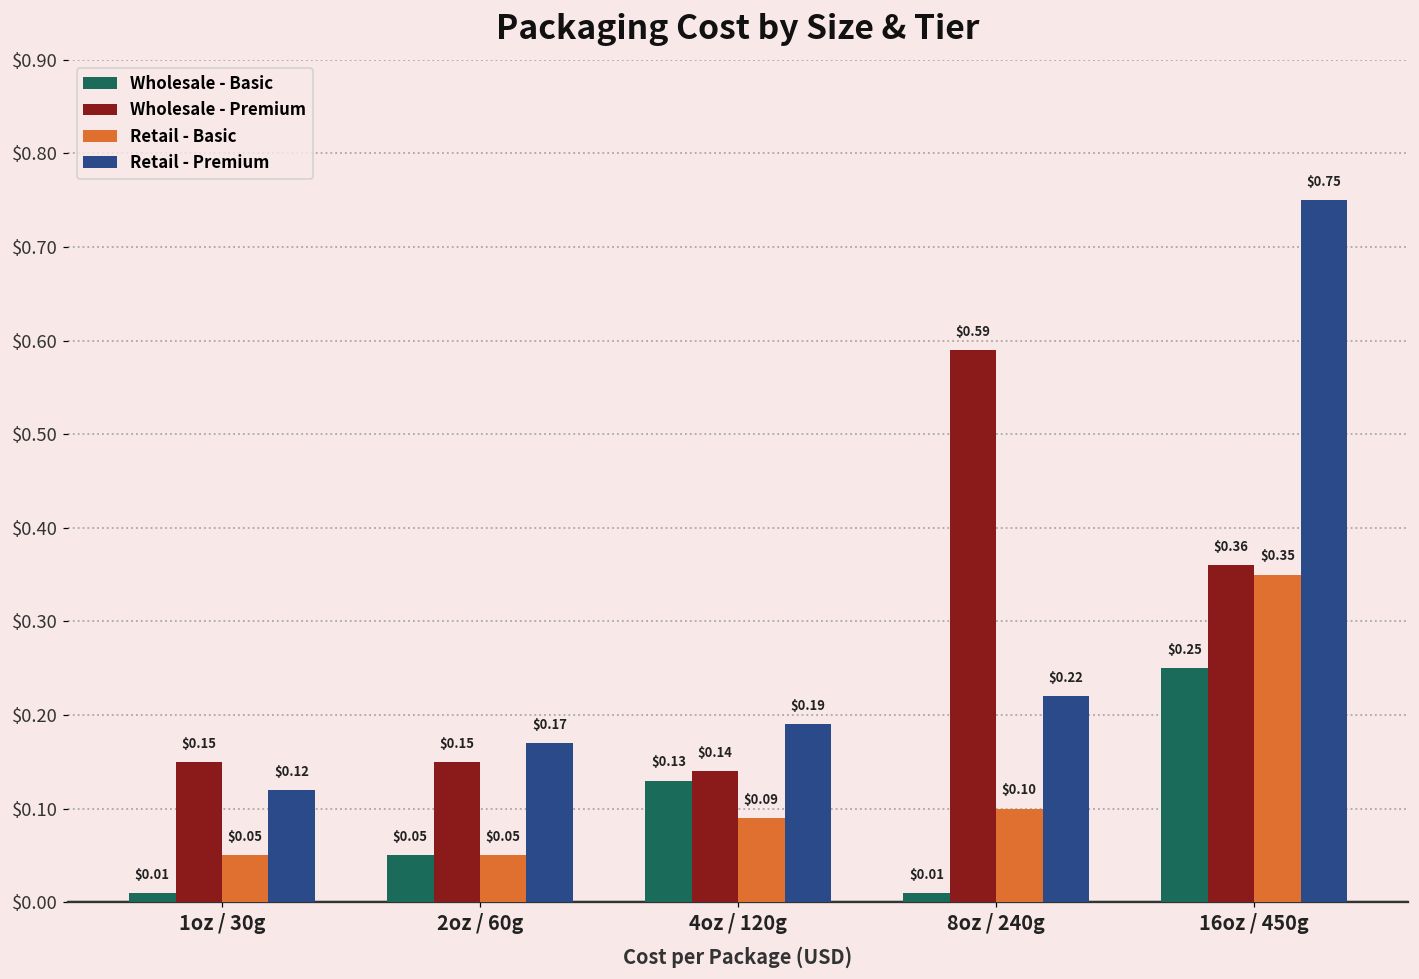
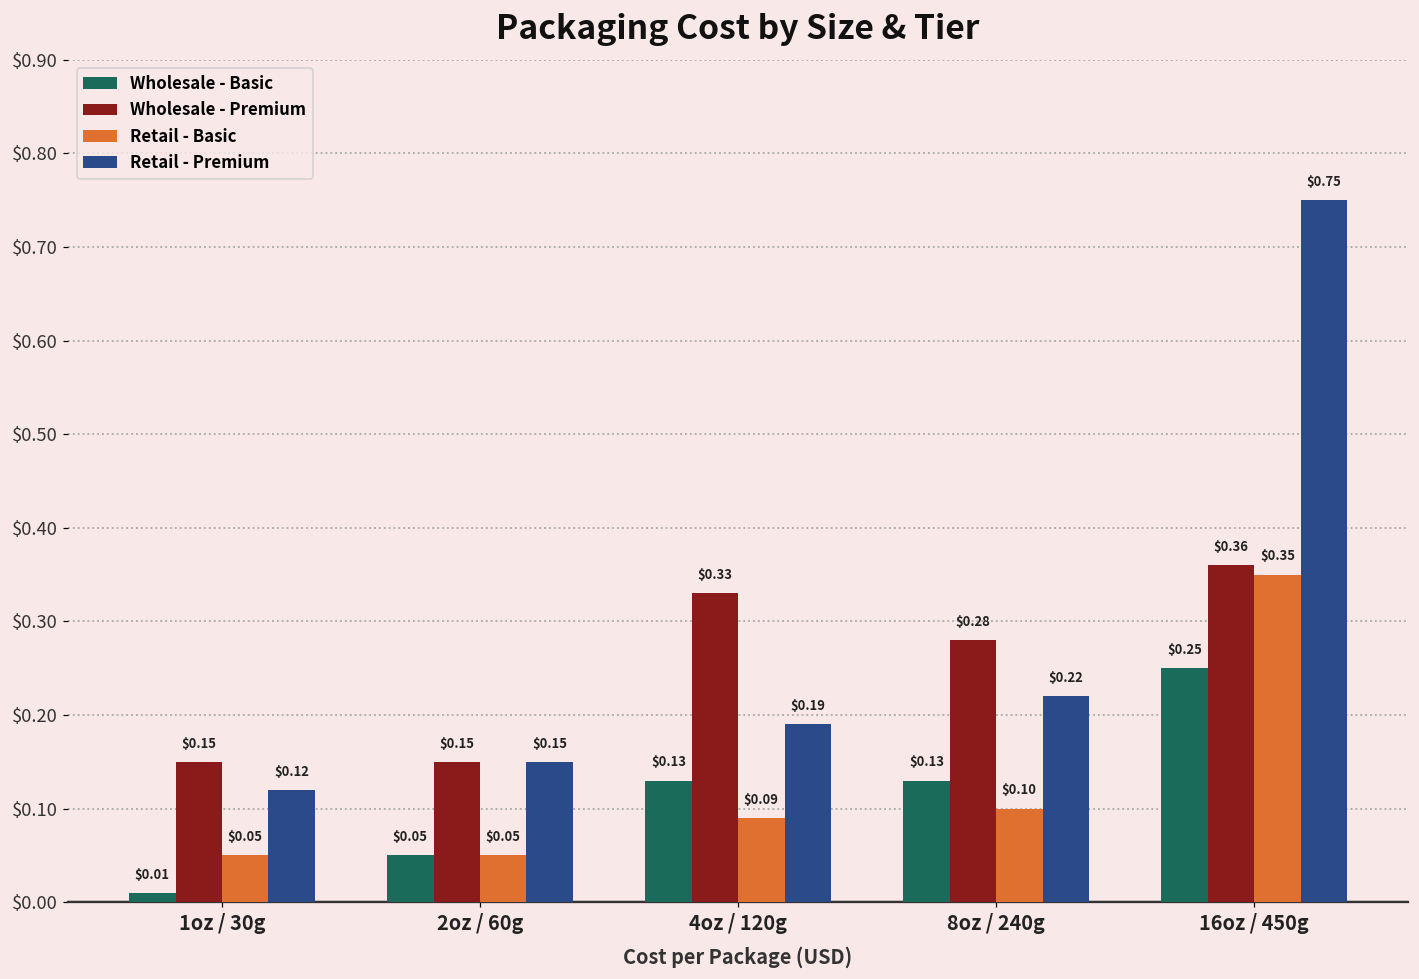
Retail - Premium, 2oz / 60g: $0.17 -> $0.15
Wholesale - Premium, 4oz / 120g: $0.14 -> $0.33
Wholesale - Basic, 8oz / 240g: $0.01 -> $0.13
Wholesale - Premium, 8oz / 240g: $0.59 -> $0.28
